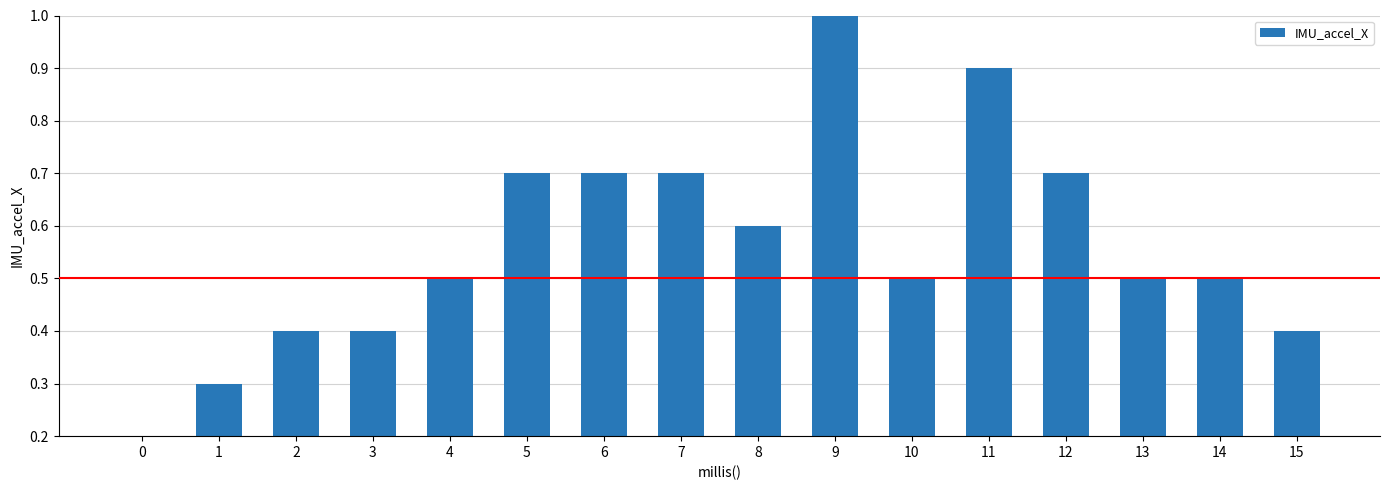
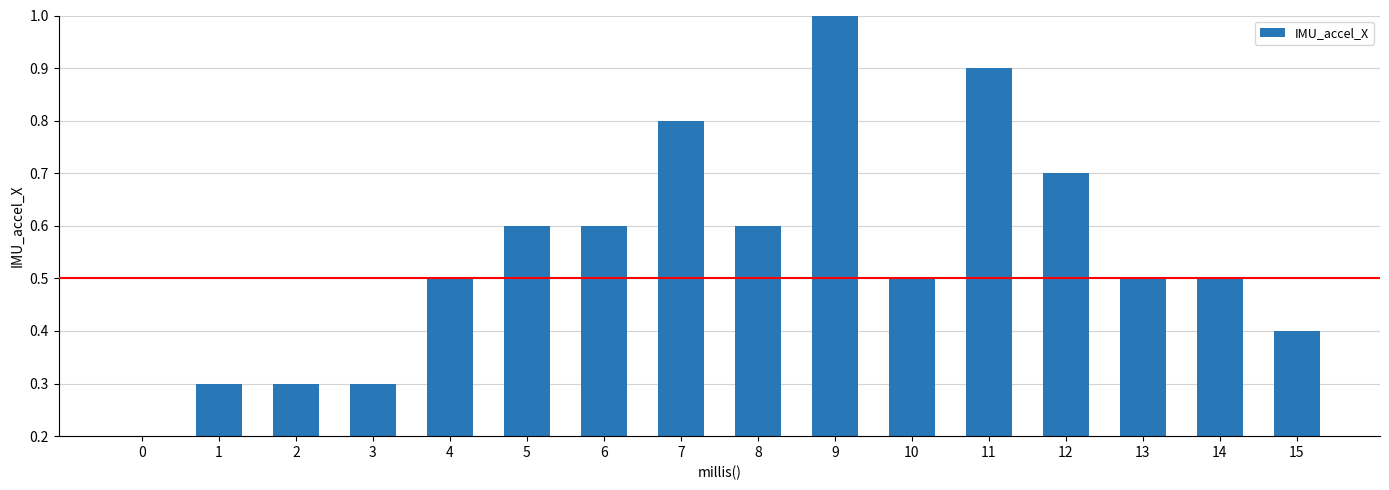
2: 0.40 -> 0.30
3: 0.40 -> 0.30
5: 0.70 -> 0.60
6: 0.70 -> 0.60
7: 0.70 -> 0.80
